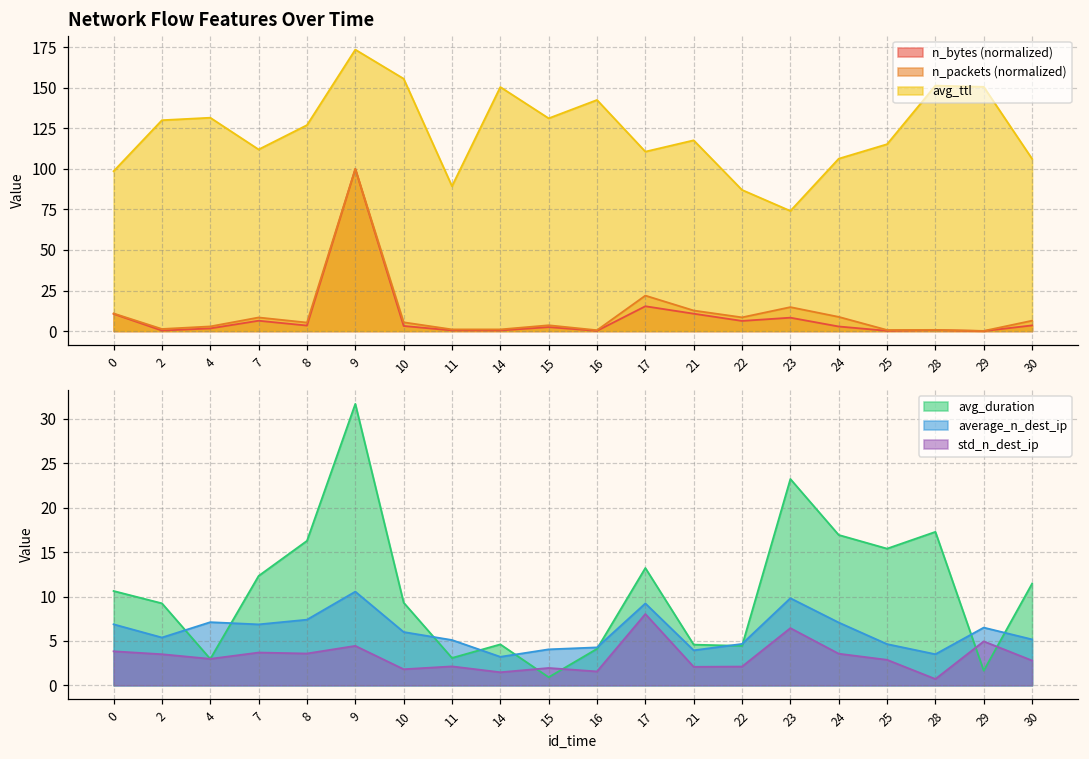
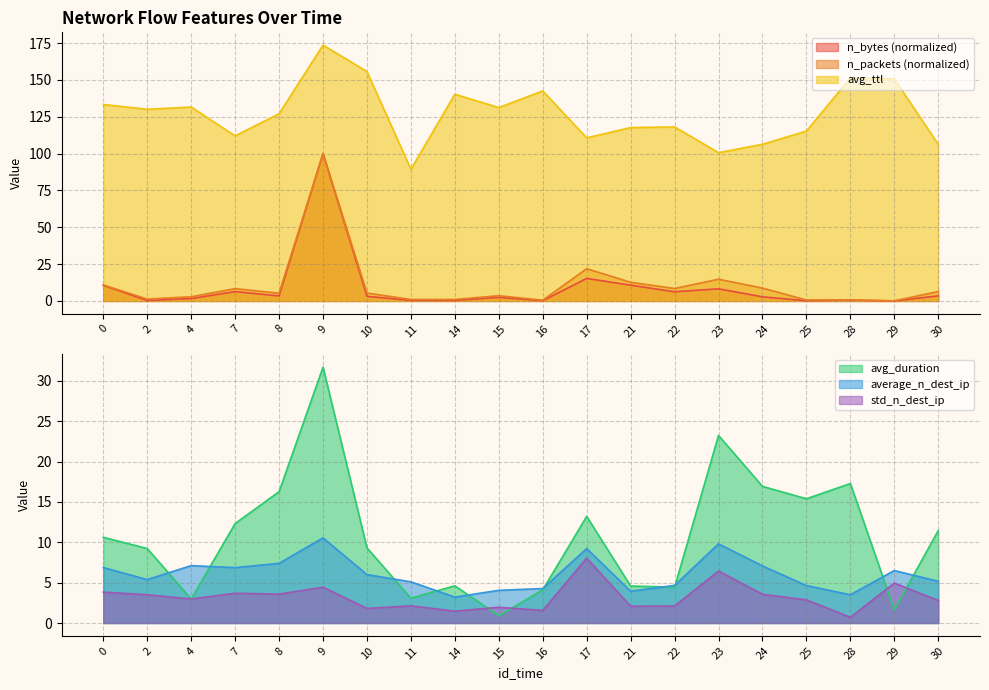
Network Flow Features Over Time, avg_ttl, 0: 99 -> 133
Network Flow Features Over Time, avg_ttl, 14: 150 -> 140
Network Flow Features Over Time, avg_ttl, 22: 87 -> 118
Network Flow Features Over Time, avg_ttl, 23: 74 -> 101
